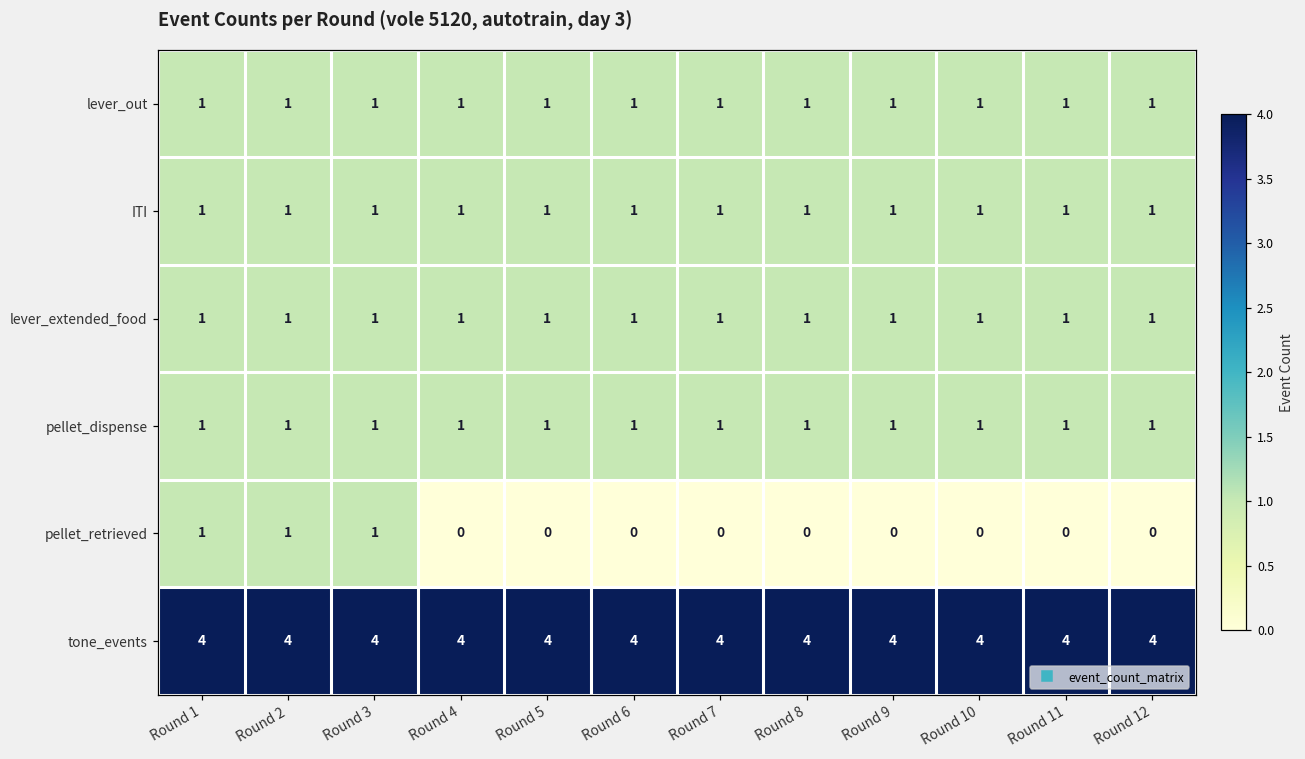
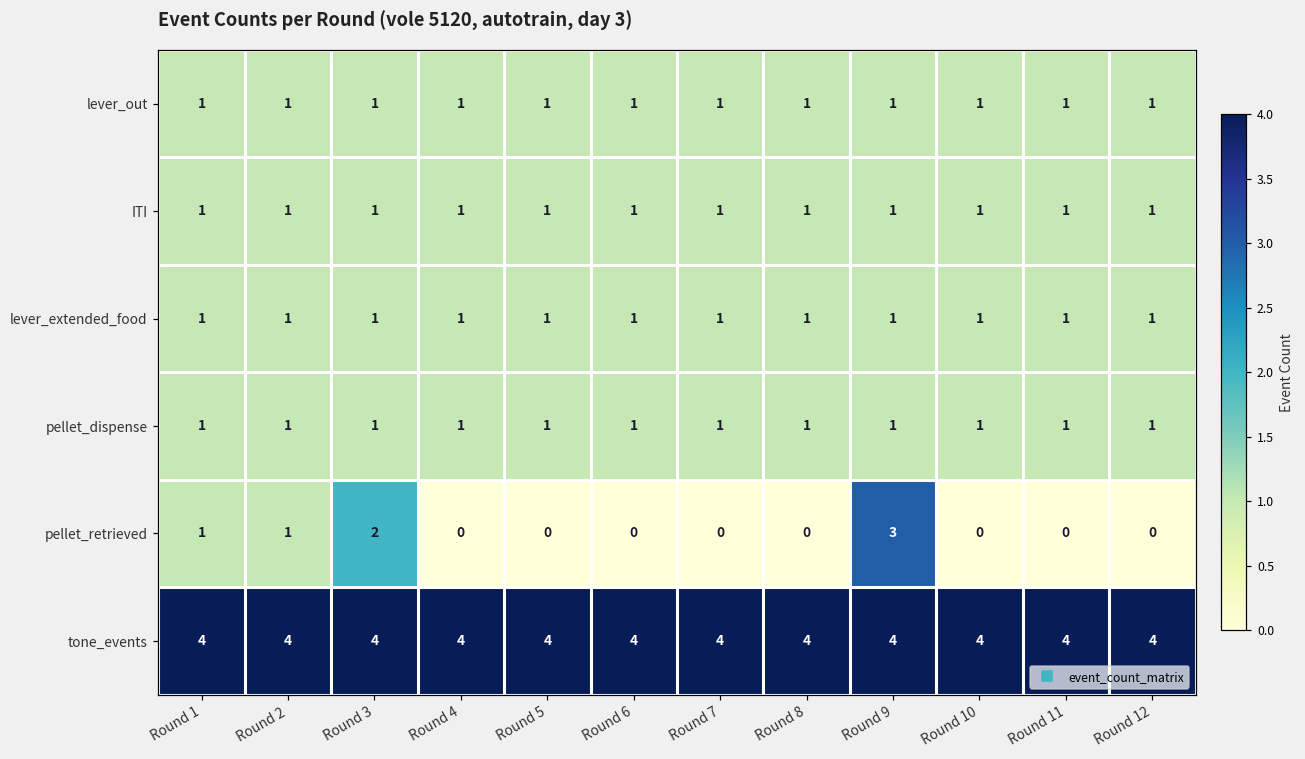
pellet_retrieved, Round 3: 1 -> 2
pellet_retrieved, Round 9: 0 -> 3
